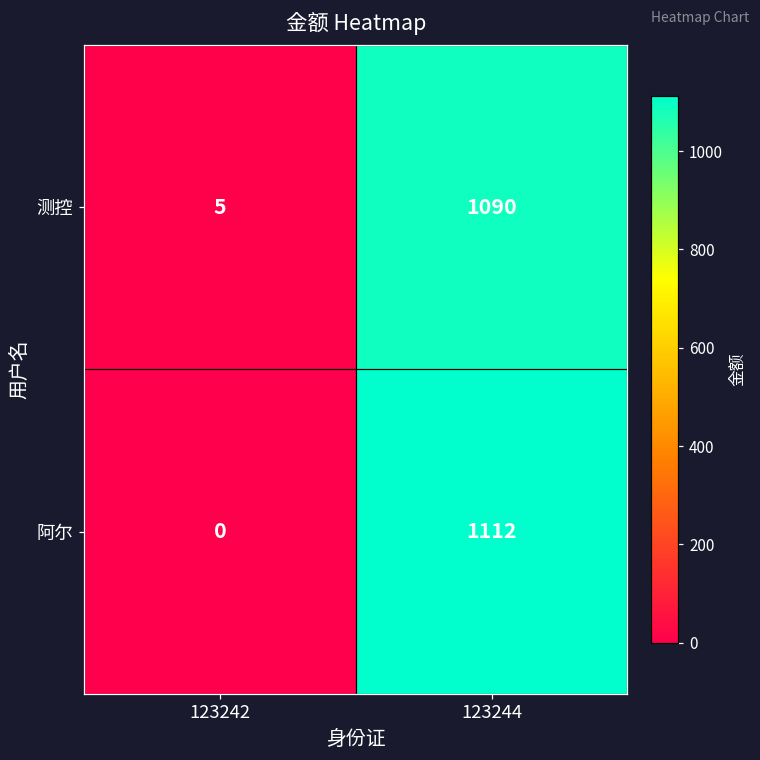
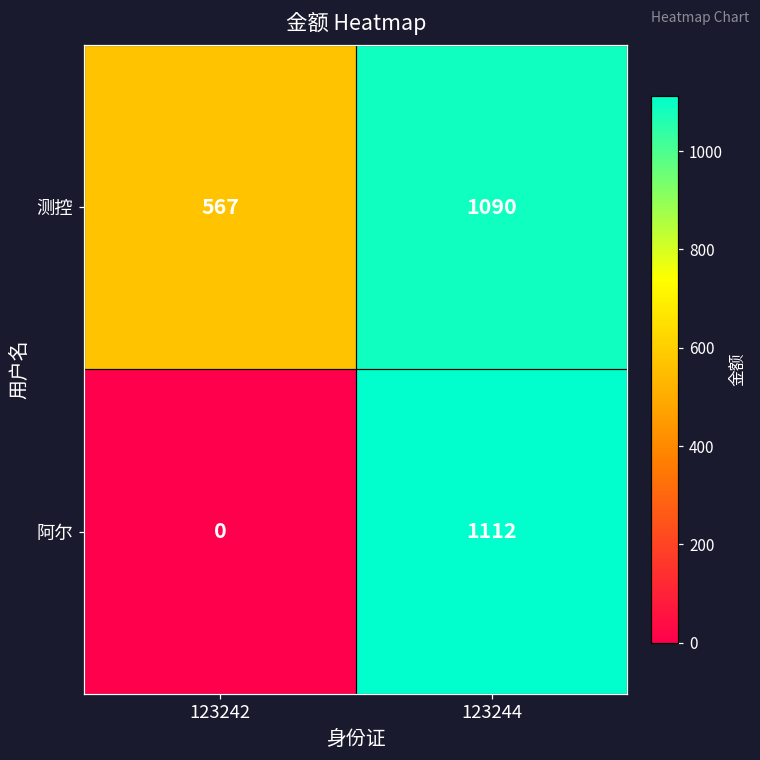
测控, 123242: 5 -> 567
